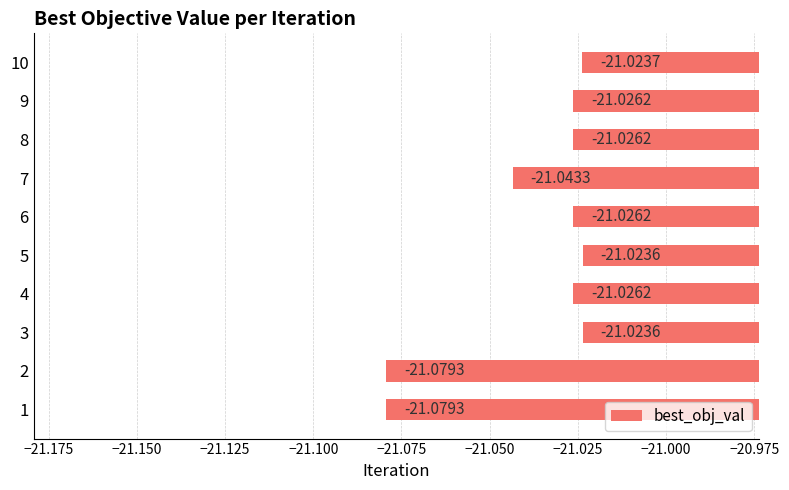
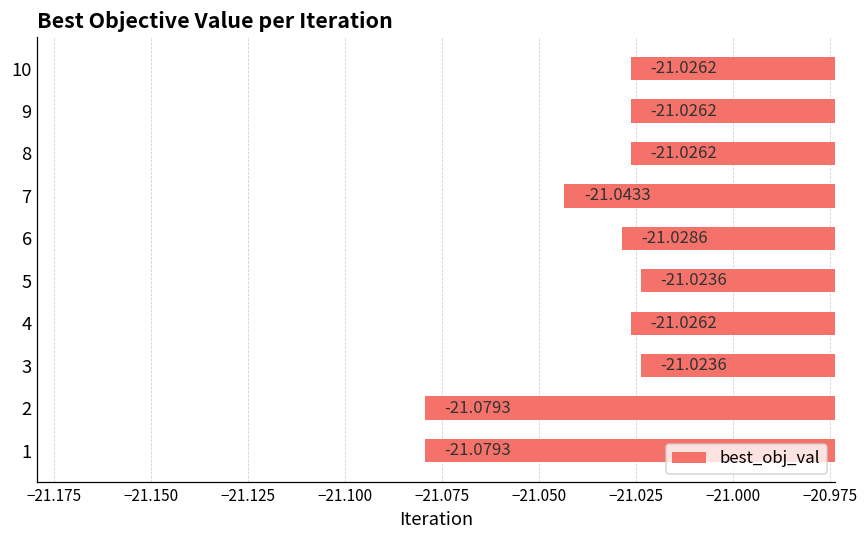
10: -21.0237 -> -21.0262
6: -21.0262 -> -21.0286
